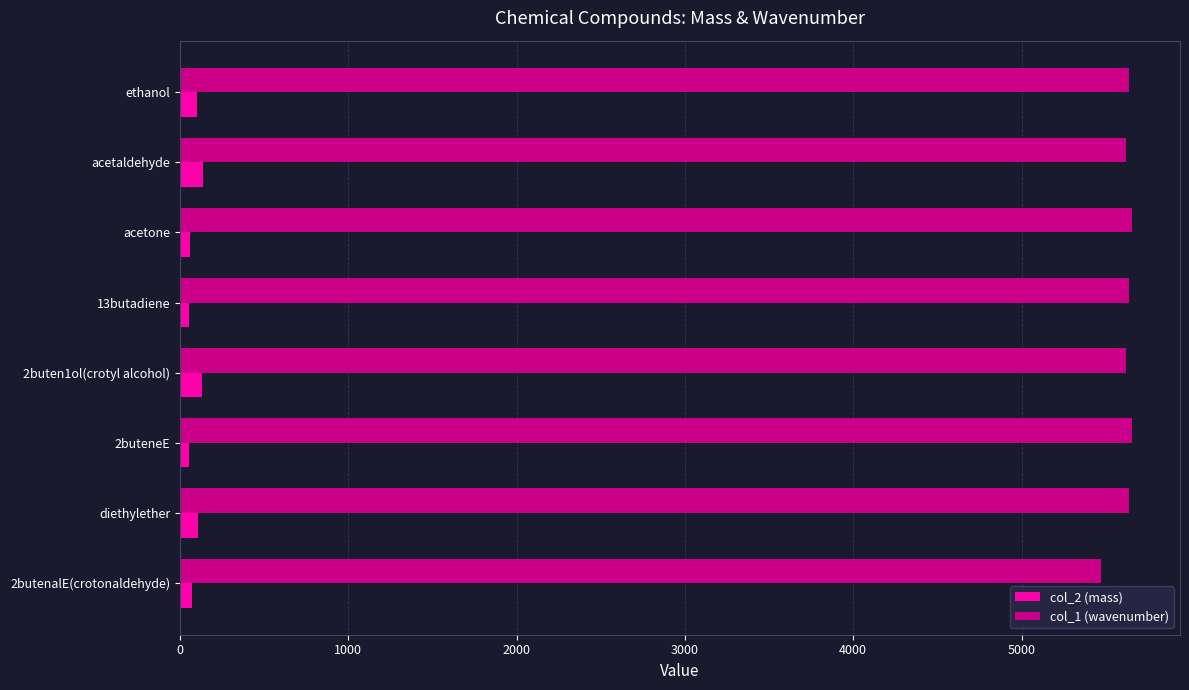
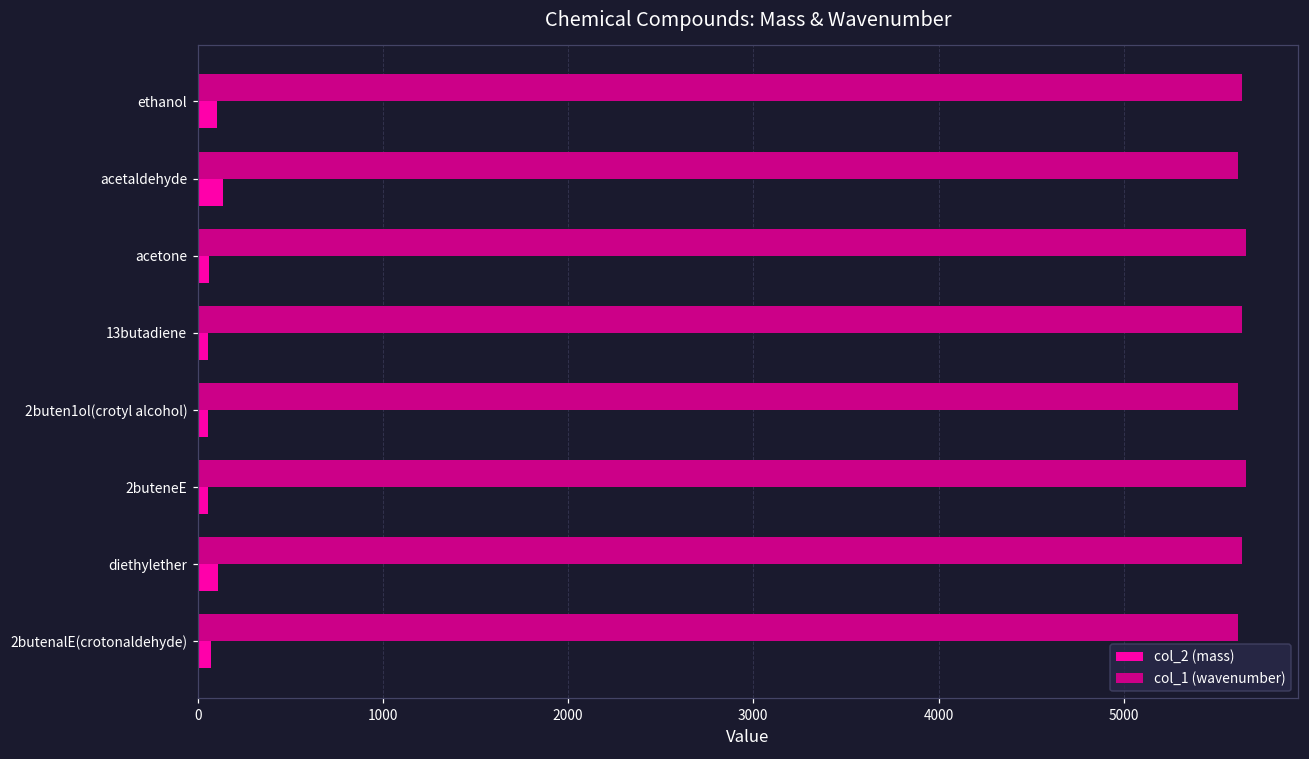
col_2 (mass), 2buten1ol(crotyl alcohol): 130 -> 60
col_1 (wavenumber), 2butenalE(crotonaldehyde): 5470 -> 5620
